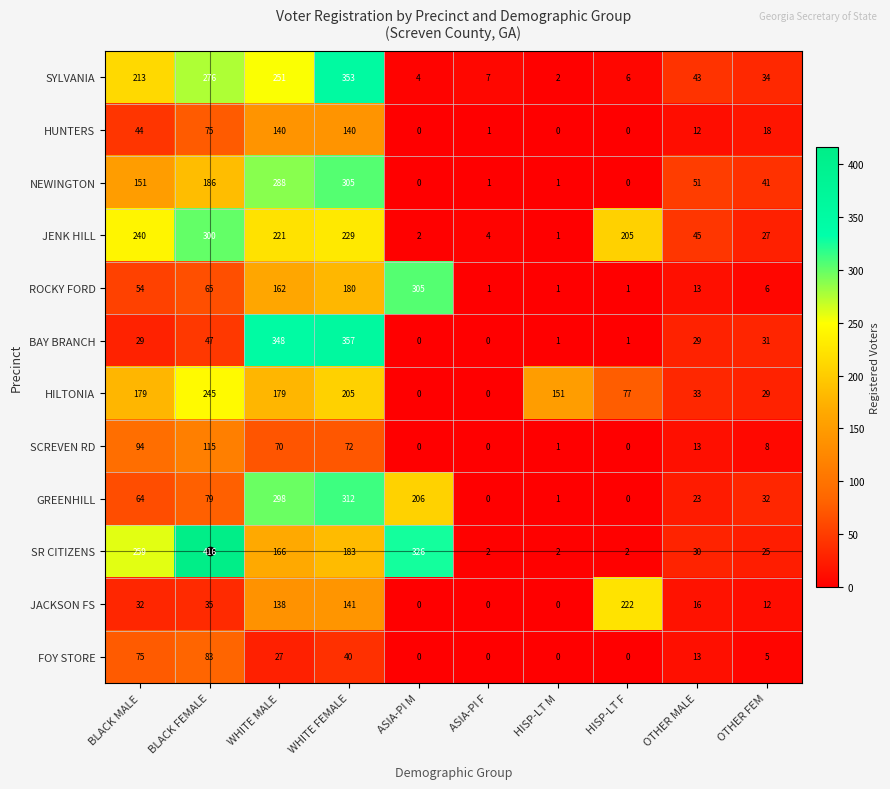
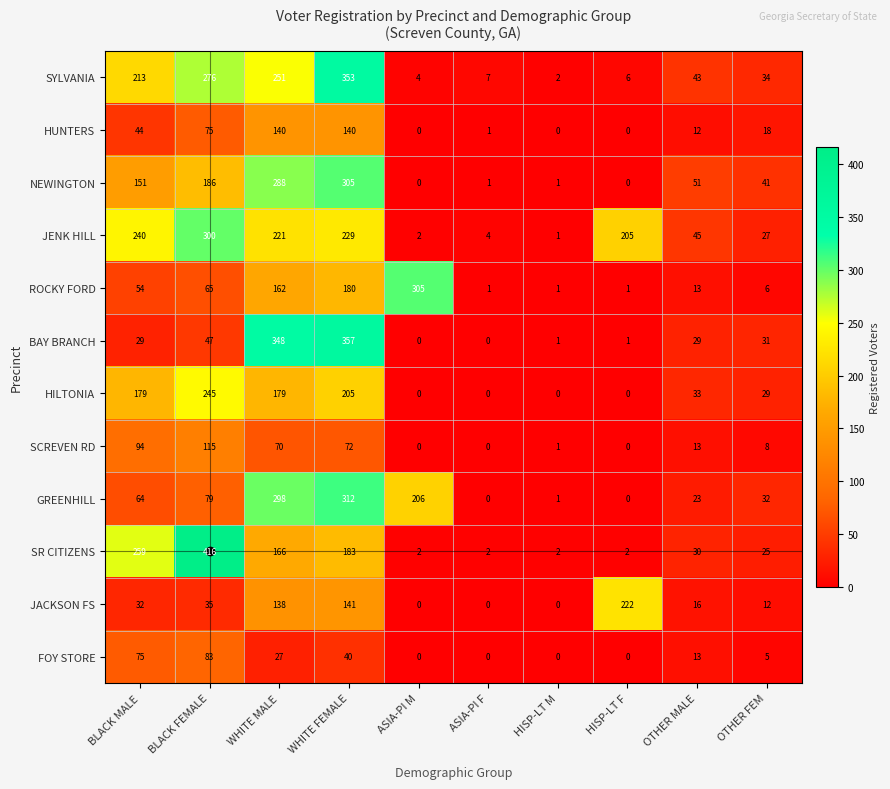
HILTONIA, HISP-LT M: 151 -> 0
HILTONIA, HISP-LT F: 77 -> 0
SR CITIZENS, ASIA-PI M: 326 -> 2
